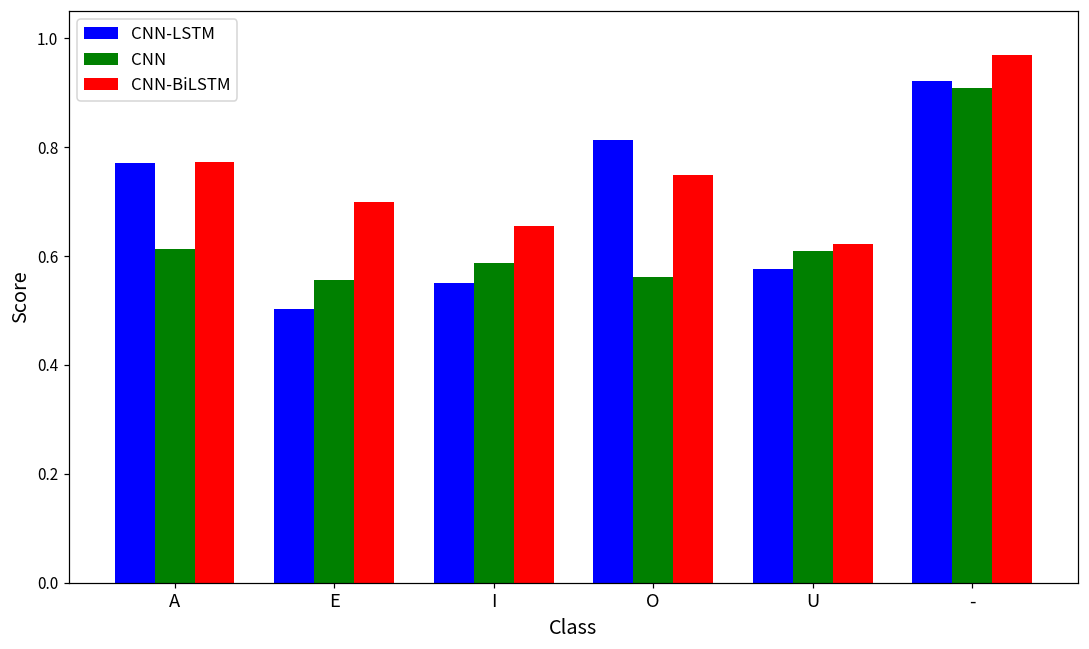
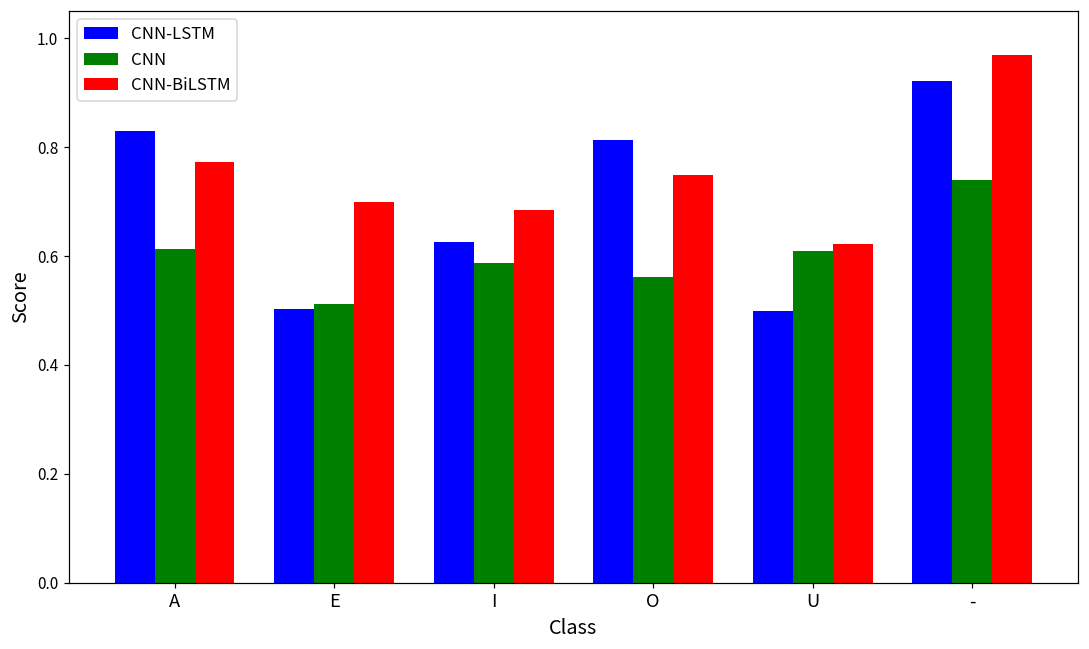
CNN-LSTM, A: 0.77 -> 0.83
CNN, E: 0.56 -> 0.51
CNN-LSTM, I: 0.55 -> 0.63
CNN-BiLSTM, I: 0.66 -> 0.69
CNN-LSTM, U: 0.58 -> 0.50
CNN, -: 0.91 -> 0.74
